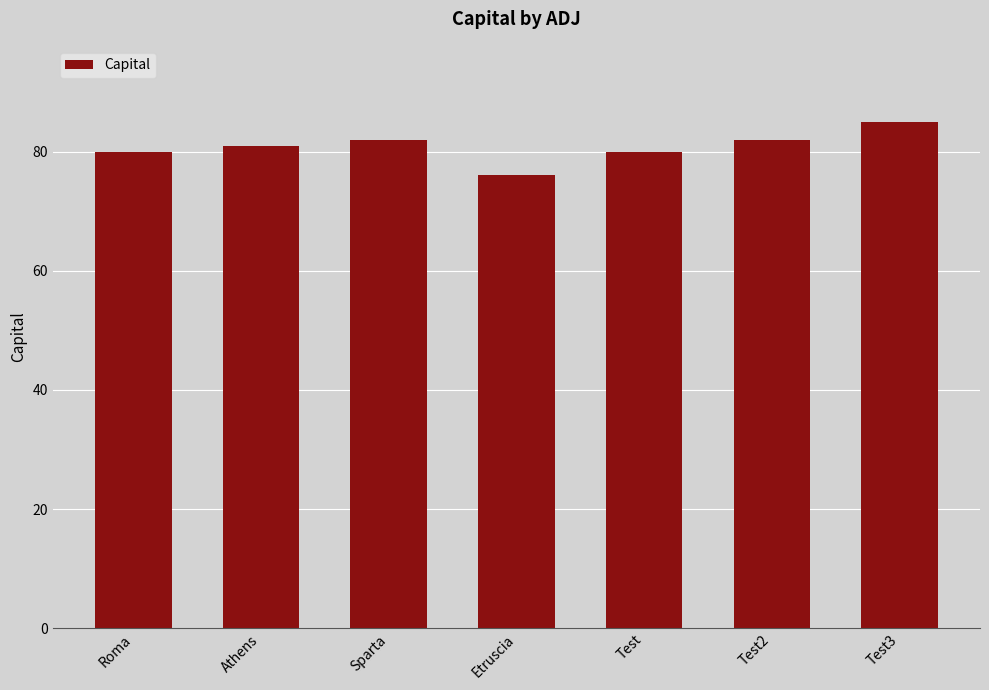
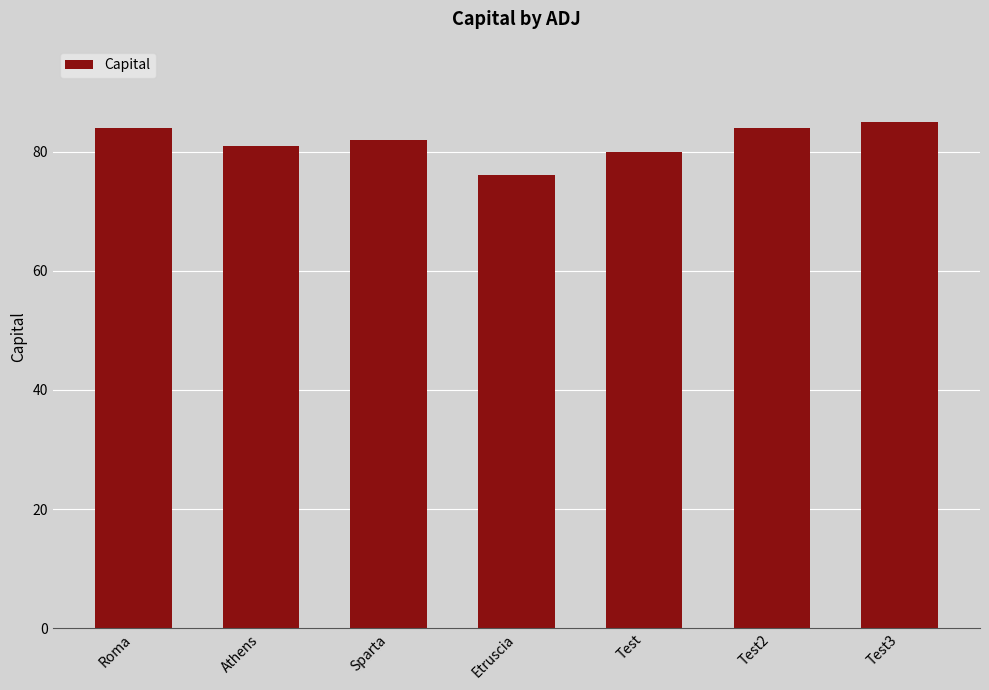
Roma: 80 -> 84
Test2: 82 -> 84
